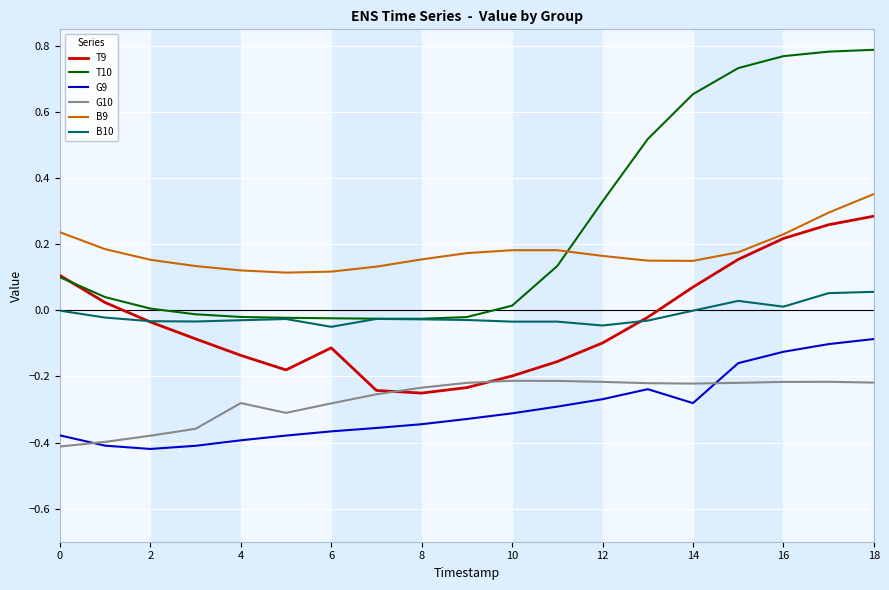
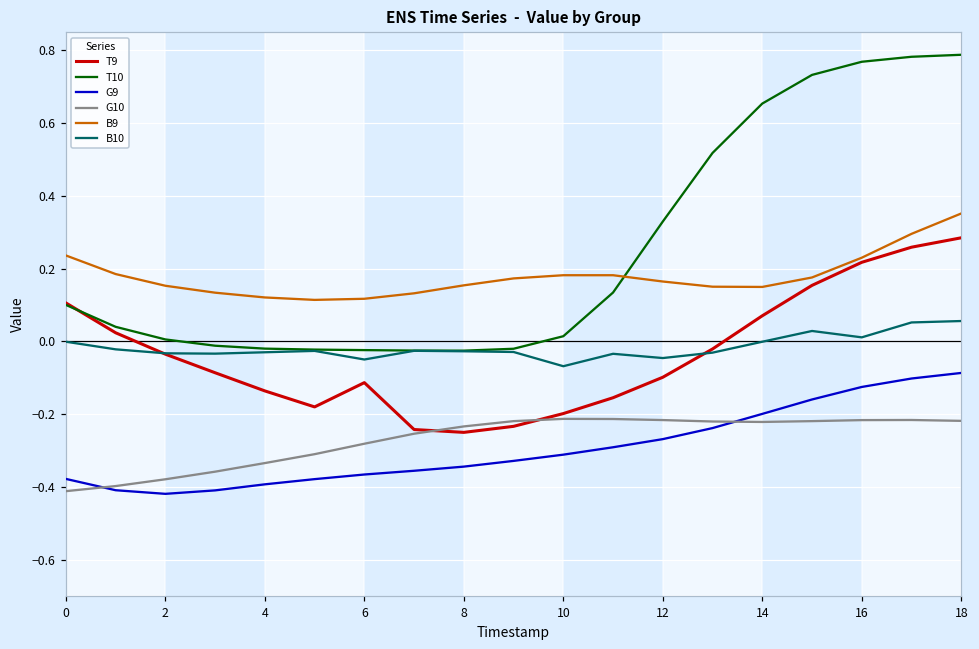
G10, 4: -0.28 -> -0.33
B10, 10: -0.03 -> -0.07
G9, 14: -0.28 -> -0.20
